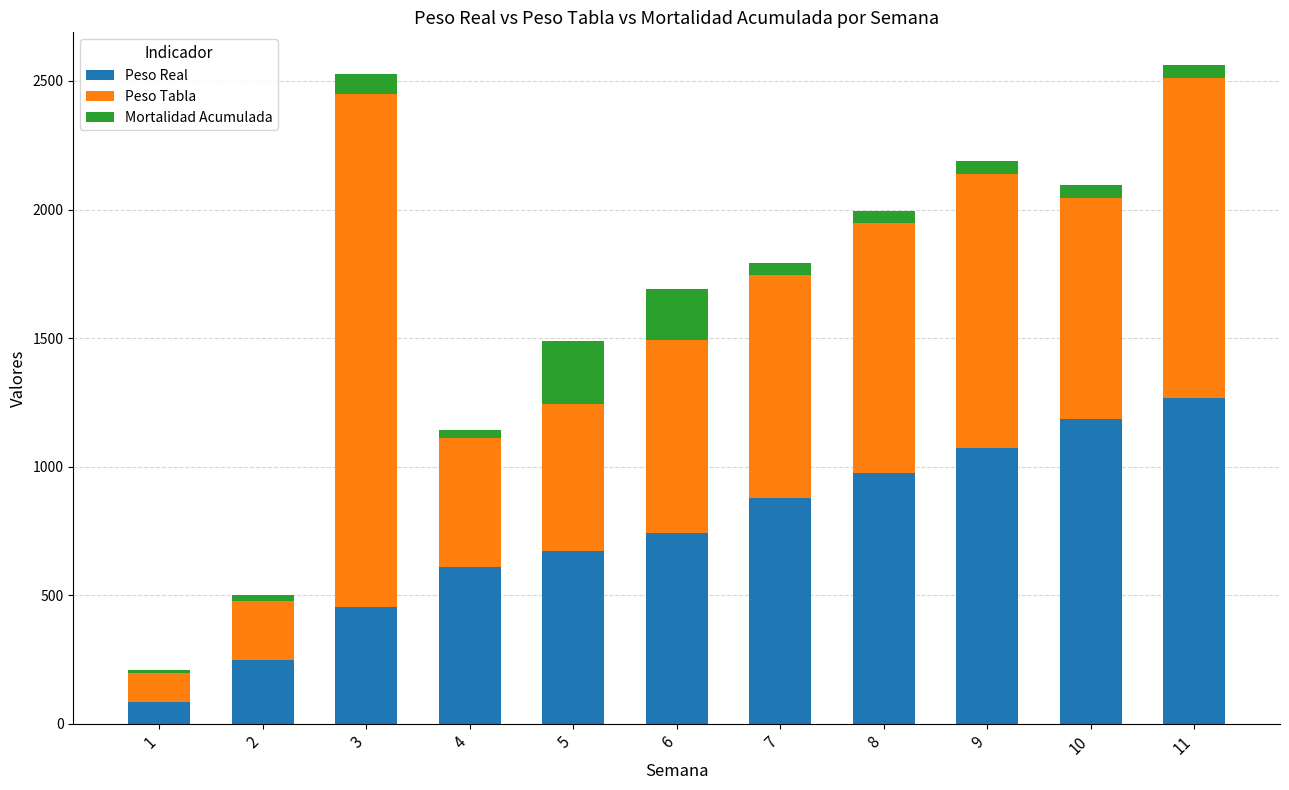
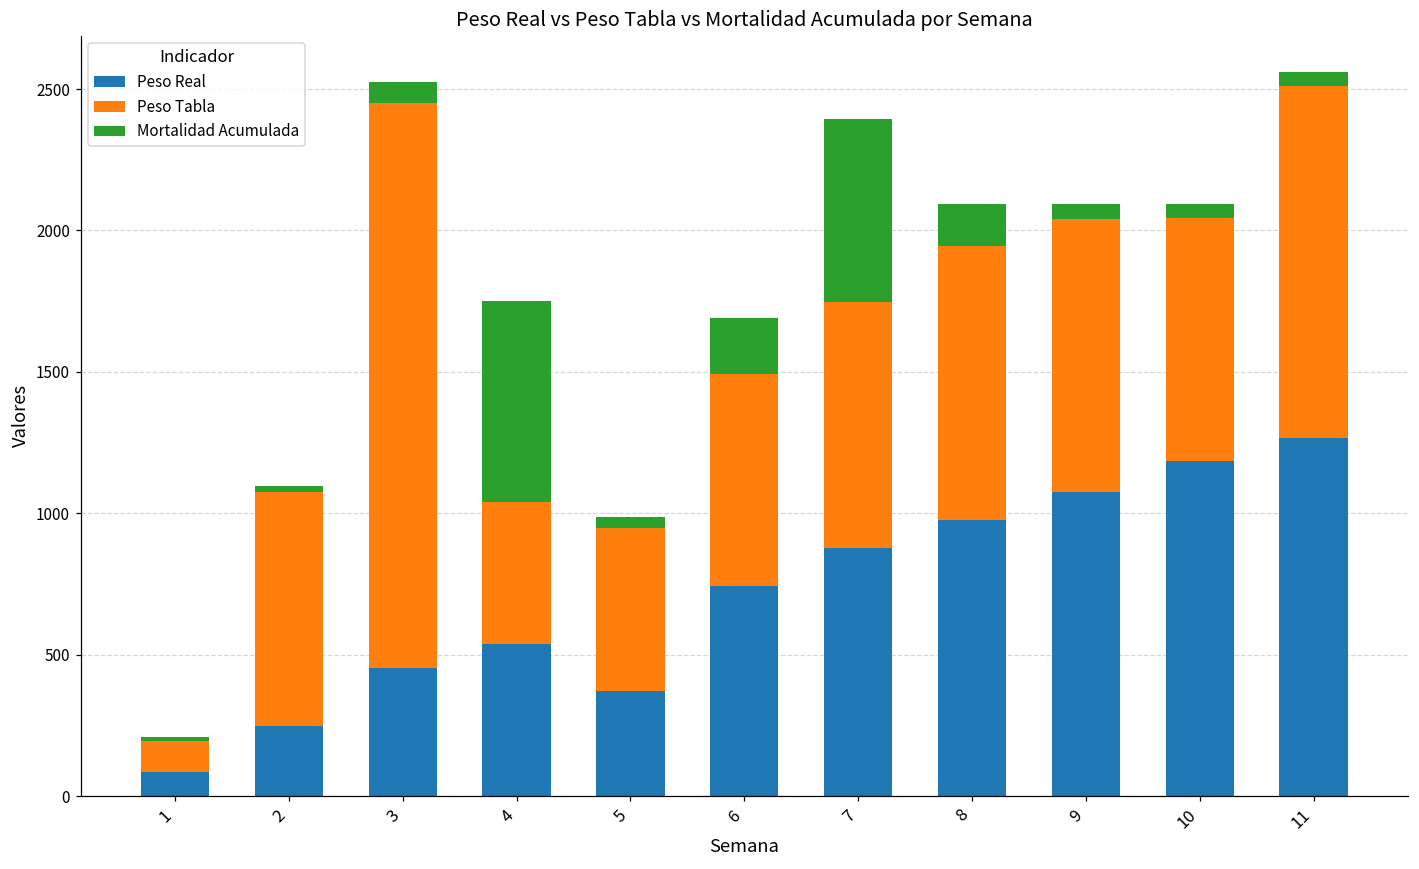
Peso Tabla, 2: 230 -> 830
Peso Real, 4: 610 -> 540
Mortalidad Acumulada, 4: 30 -> 710
Peso Real, 5: 670 -> 370
Mortalidad Acumulada, 5: 250 -> 40
Mortalidad Acumulada, 7: 50 -> 650
Mortalidad Acumulada, 8: 50 -> 150
Peso Tabla, 9: 1070 -> 970
